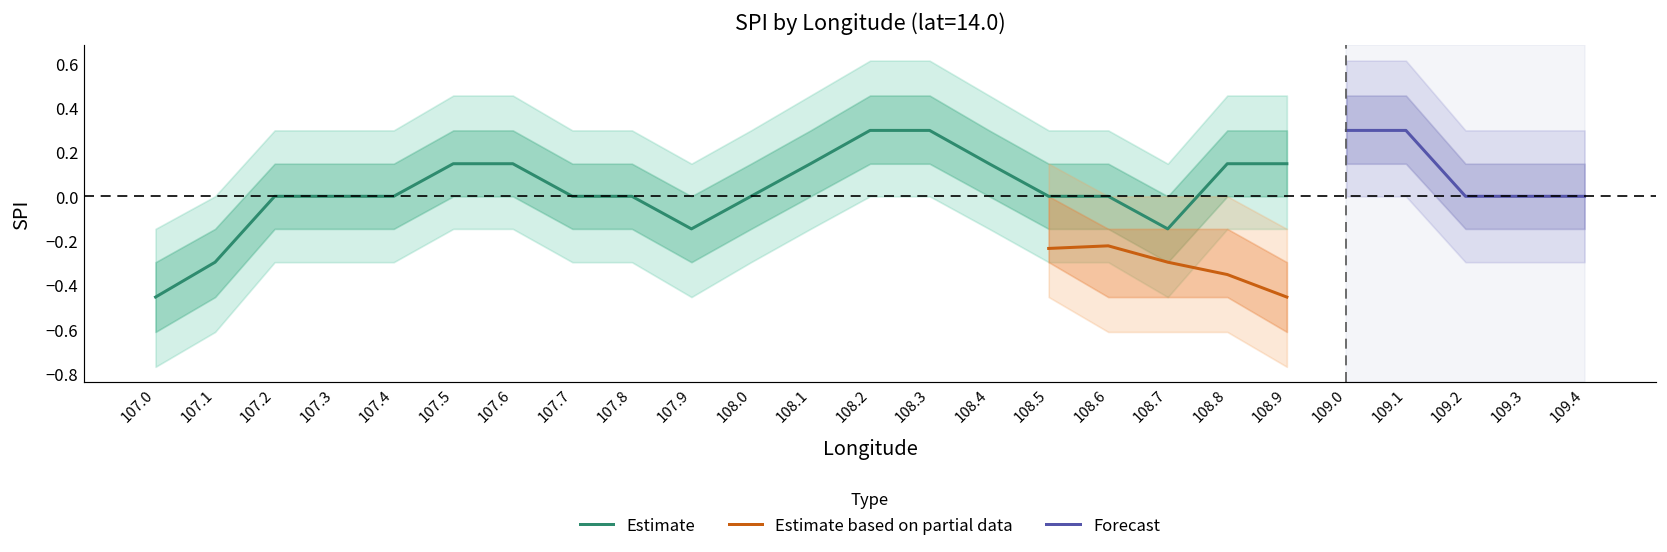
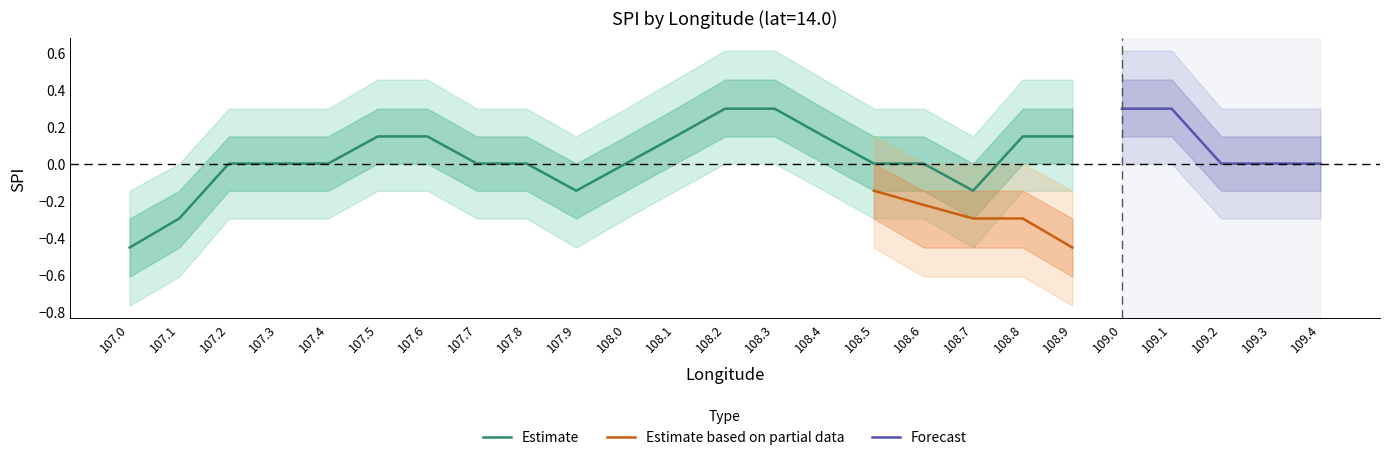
Estimate based on partial data, 108.5: -0.24 -> -0.15
Estimate based on partial data, 108.8: -0.35 -> -0.30
